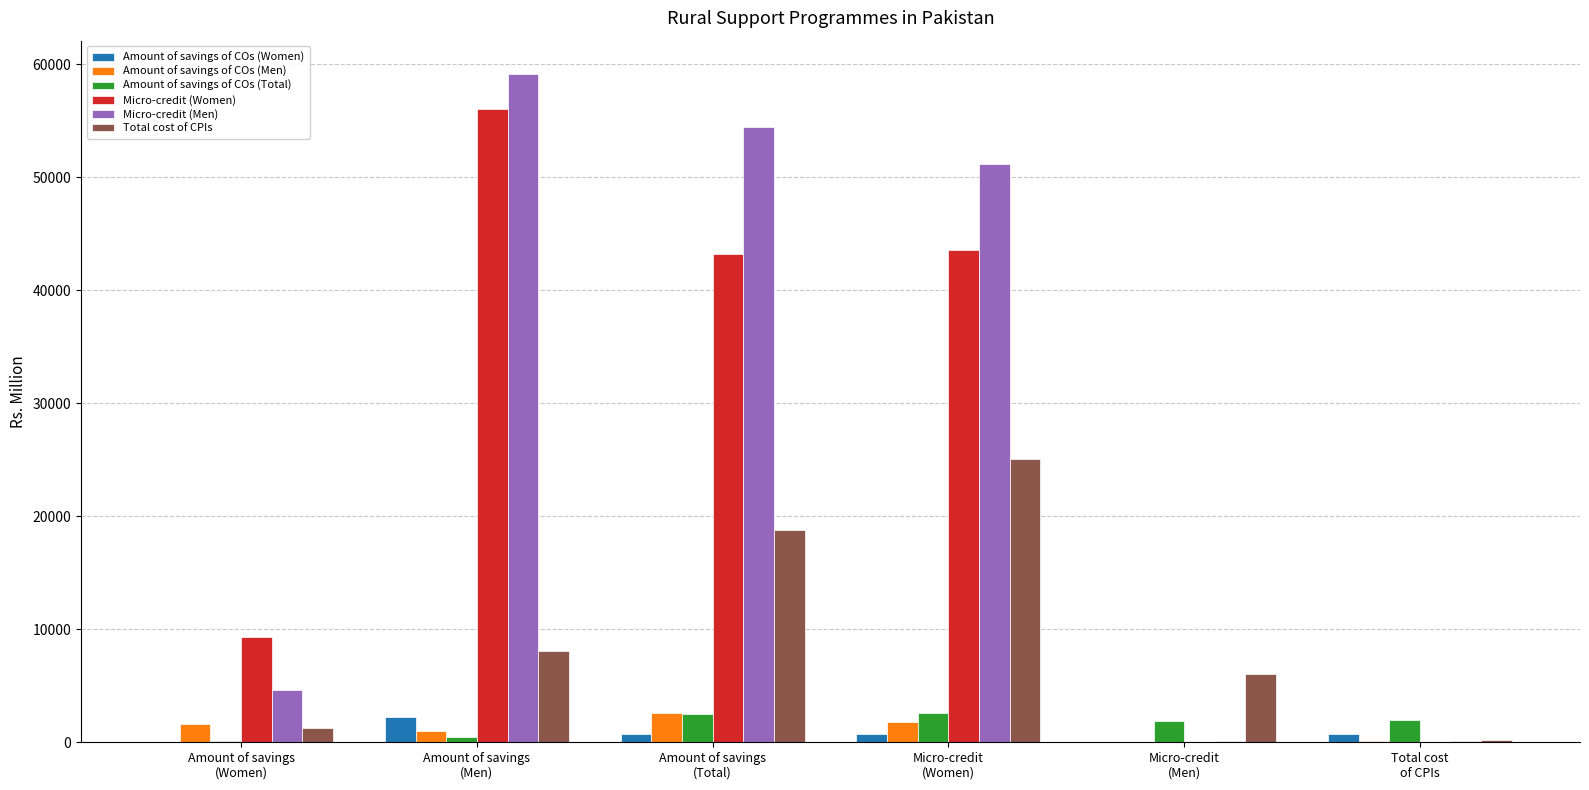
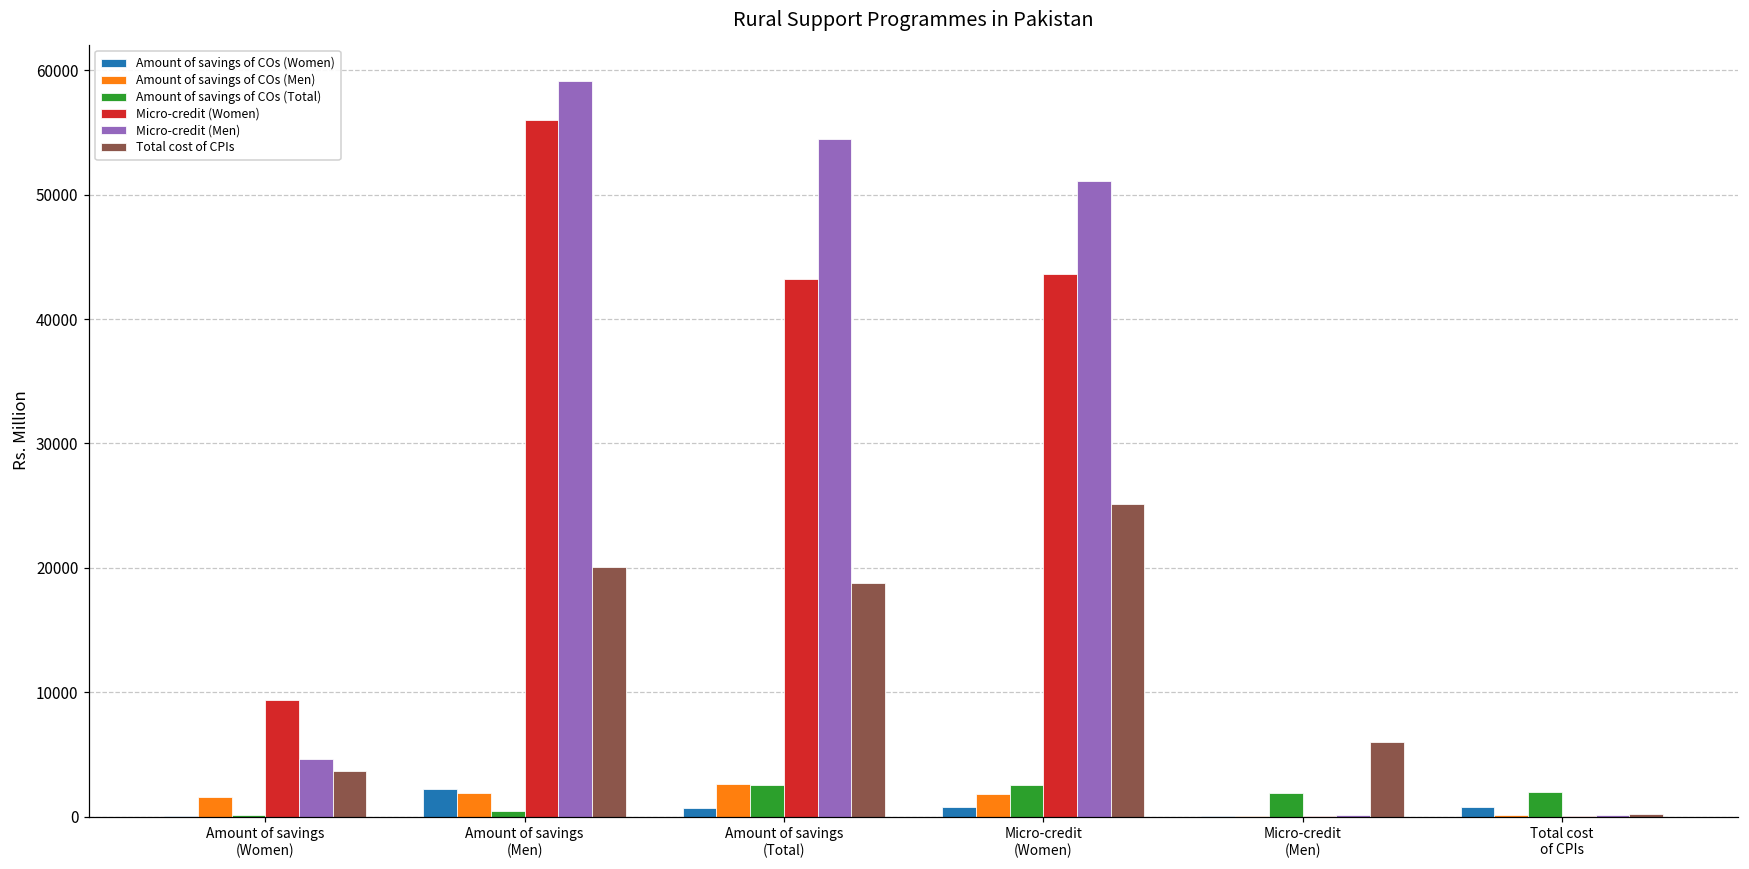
Total cost of CPIs, Amount of savings (Women): 1200 -> 3700
Amount of savings of COs (Men), Amount of savings (Men): 1000 -> 1900
Total cost of CPIs, Amount of savings (Men): 8100 -> 20000
